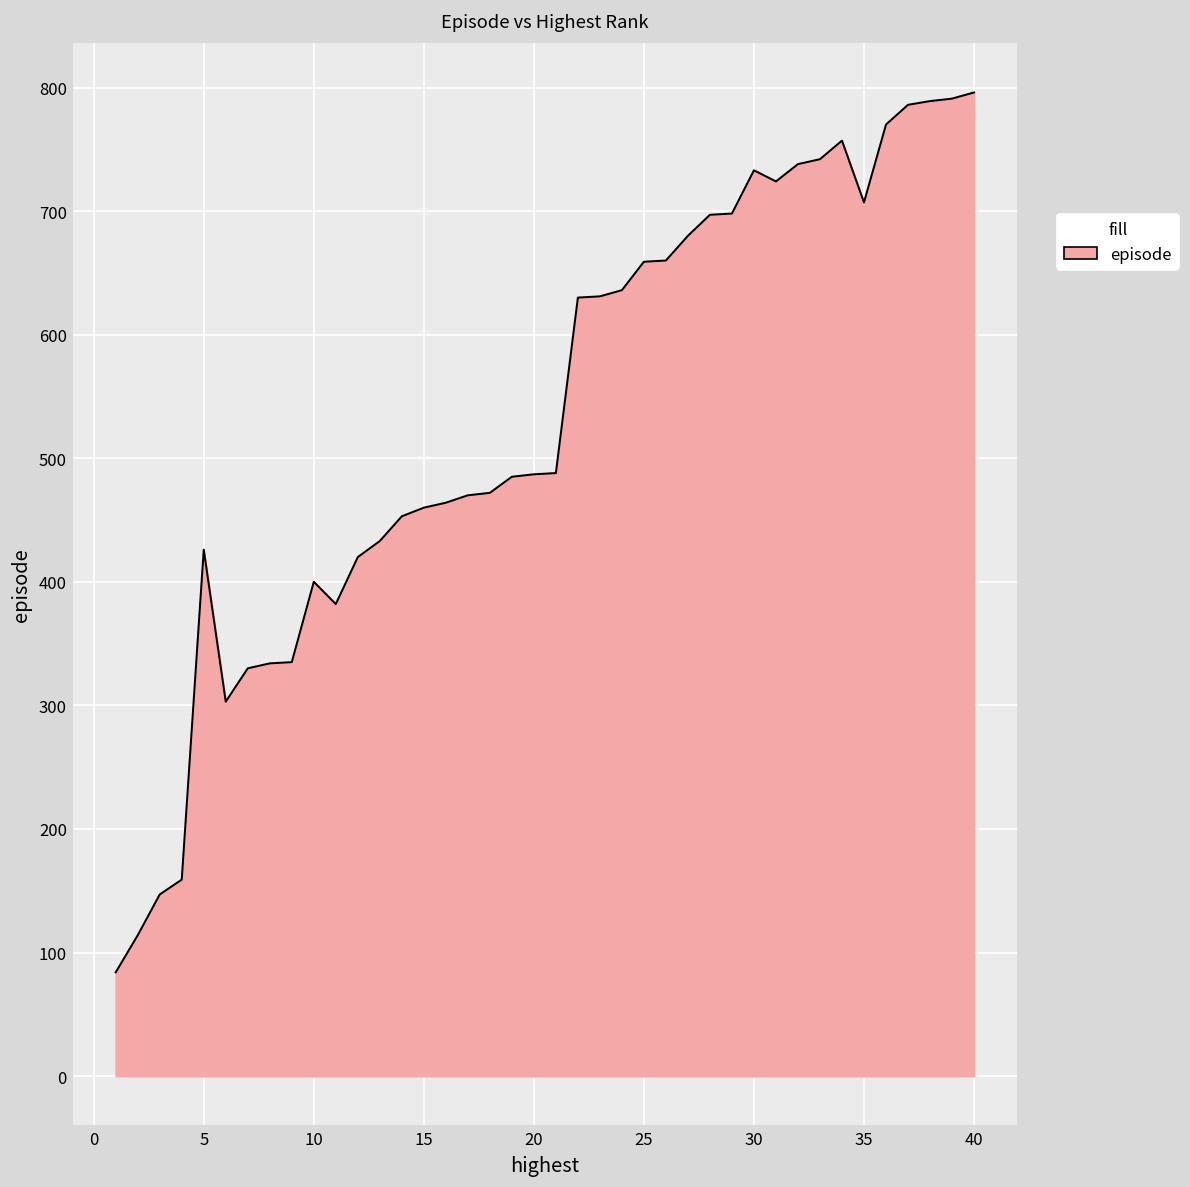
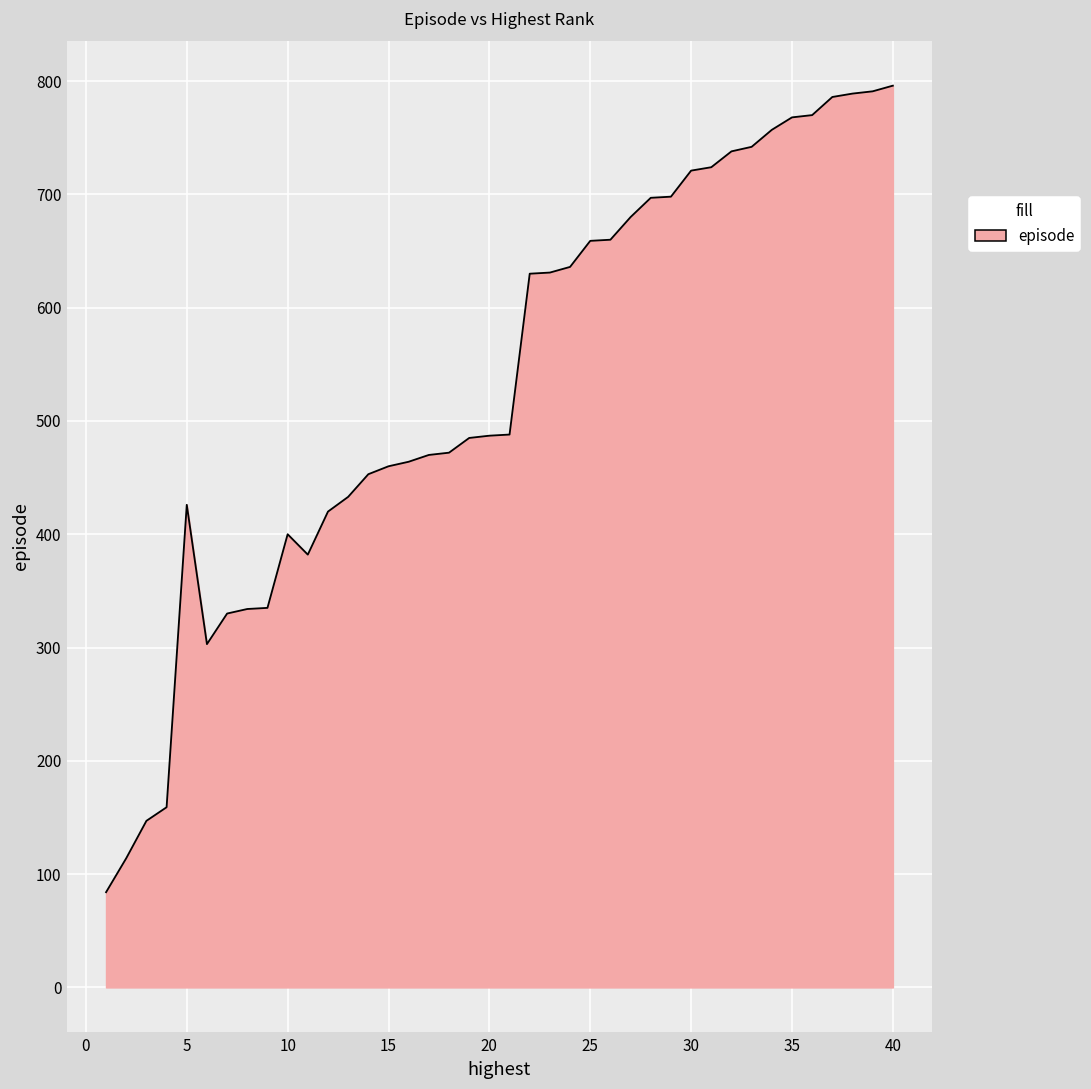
30: 733 -> 721
35: 707 -> 768
